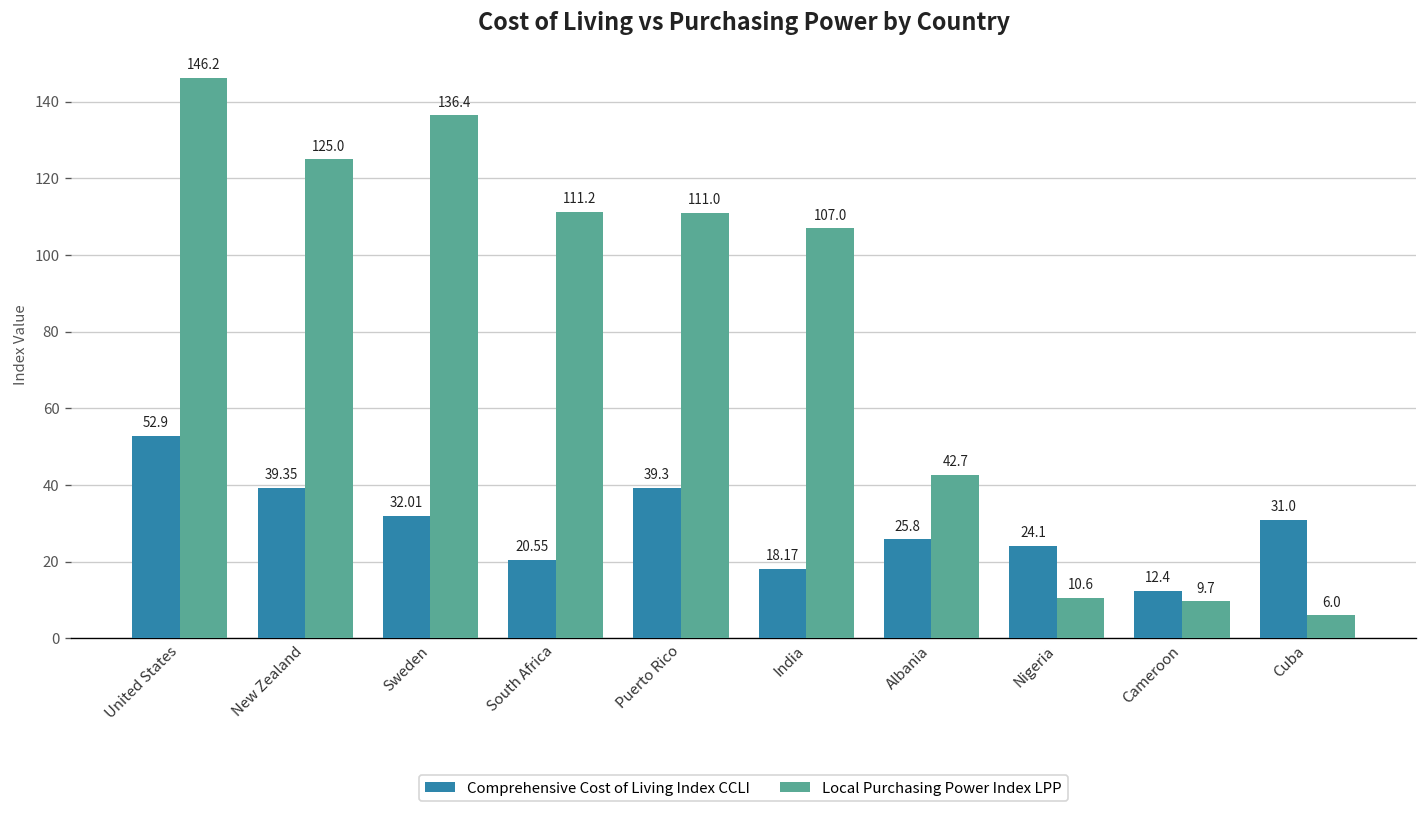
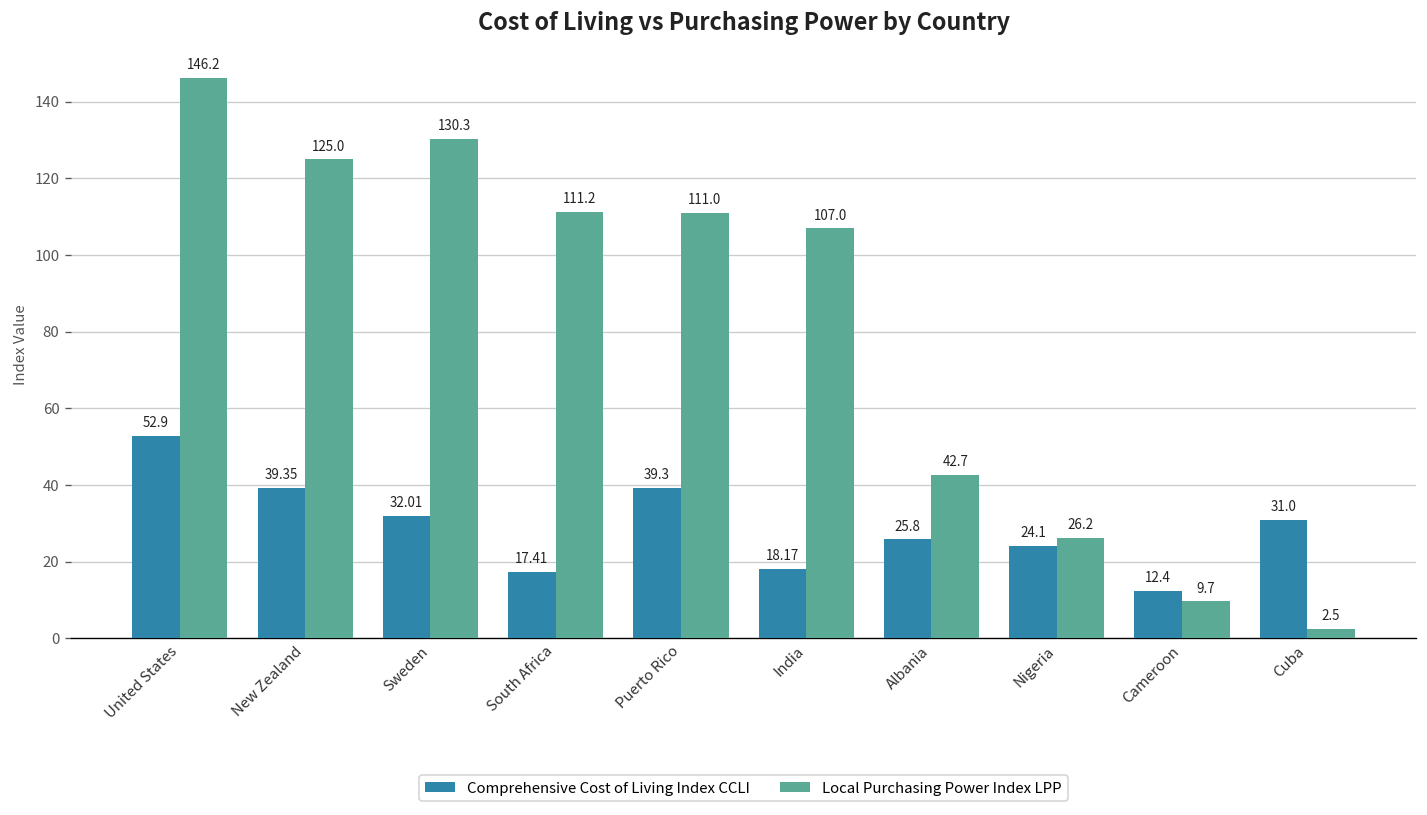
Local Purchasing Power Index LPP, Sweden: 136.4 -> 130.3
Comprehensive Cost of Living Index CCLI, South Africa: 20.55 -> 17.41
Local Purchasing Power Index LPP, Nigeria: 10.6 -> 26.2
Local Purchasing Power Index LPP, Cuba: 6.0 -> 2.5
